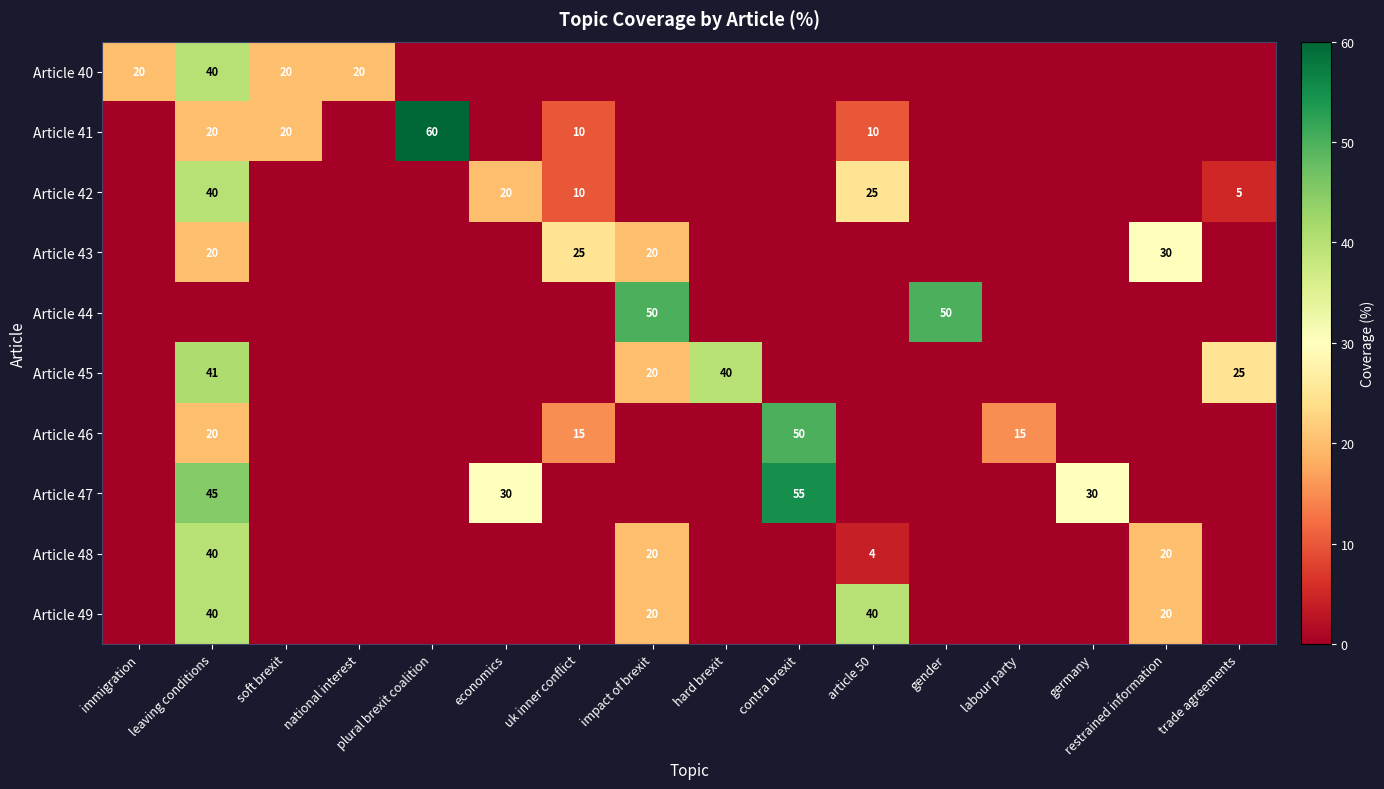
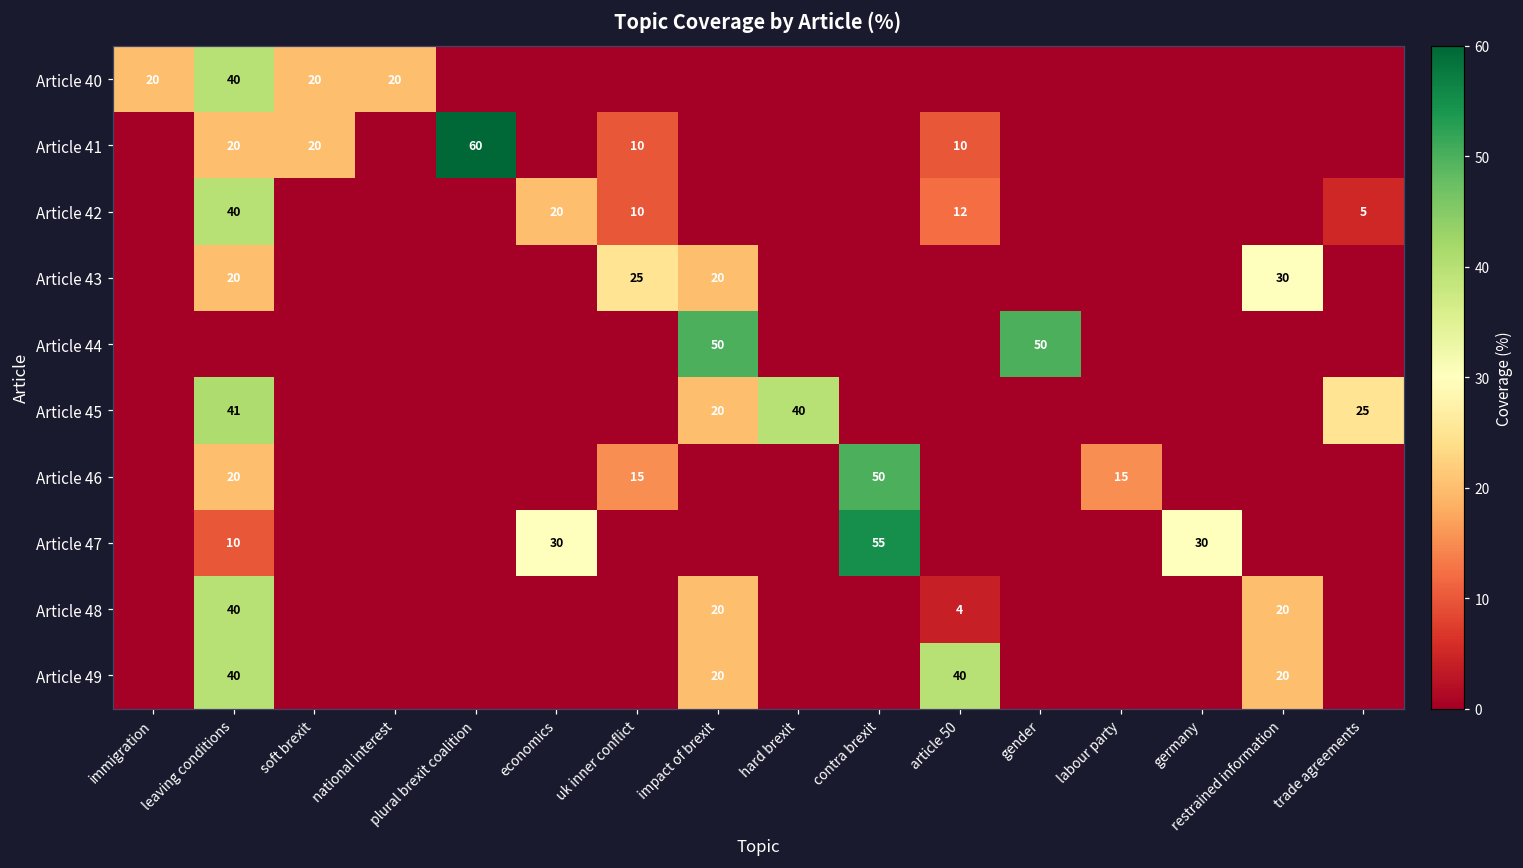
Article 42, article 50: 25 -> 12
Article 47, leaving conditions: 45 -> 10
